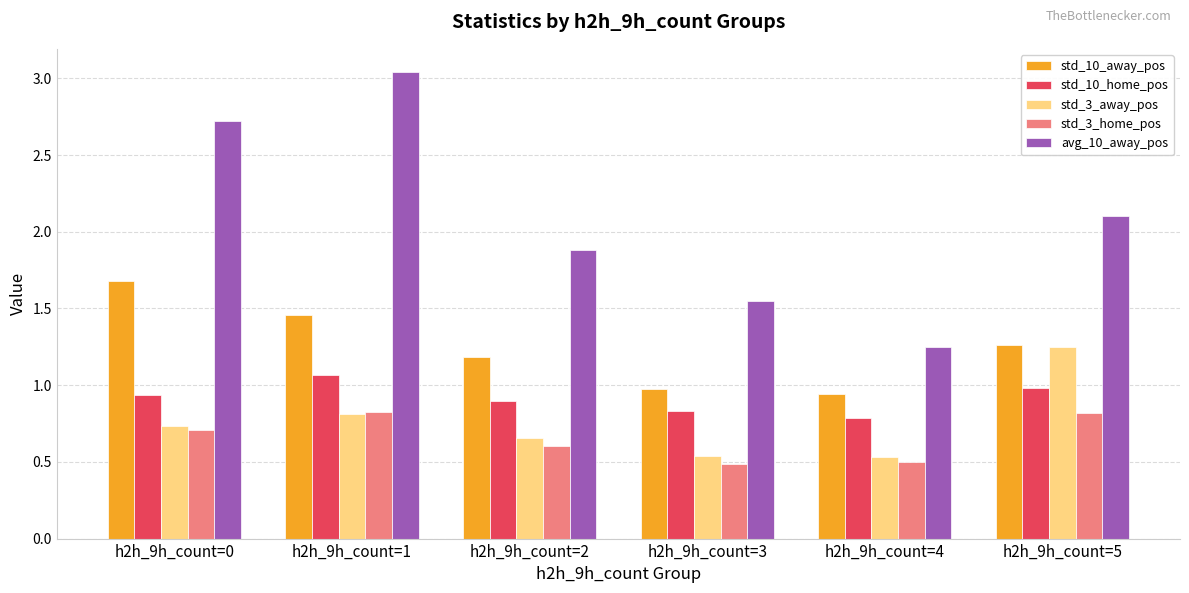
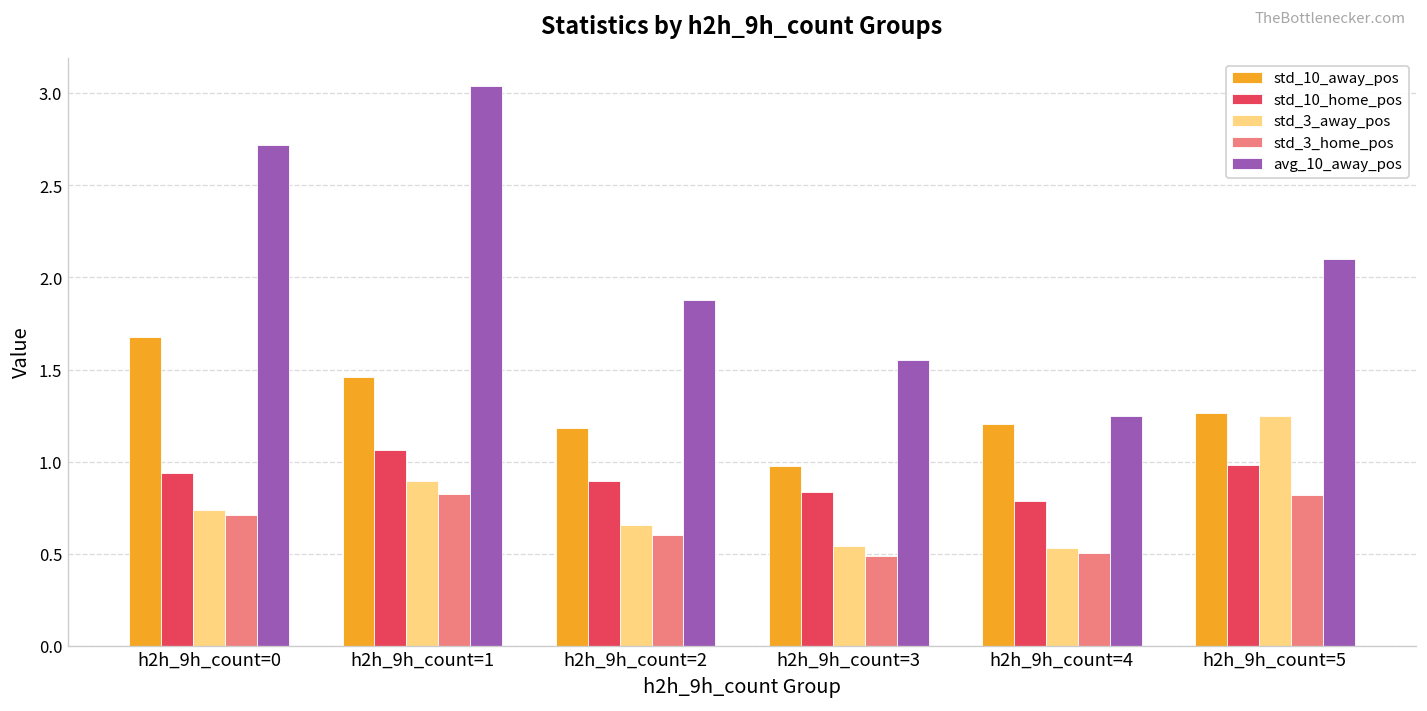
std_3_away_pos, h2h_9h_count=1: 0.81 -> 0.89
std_10_away_pos, h2h_9h_count=4: 0.94 -> 1.20
